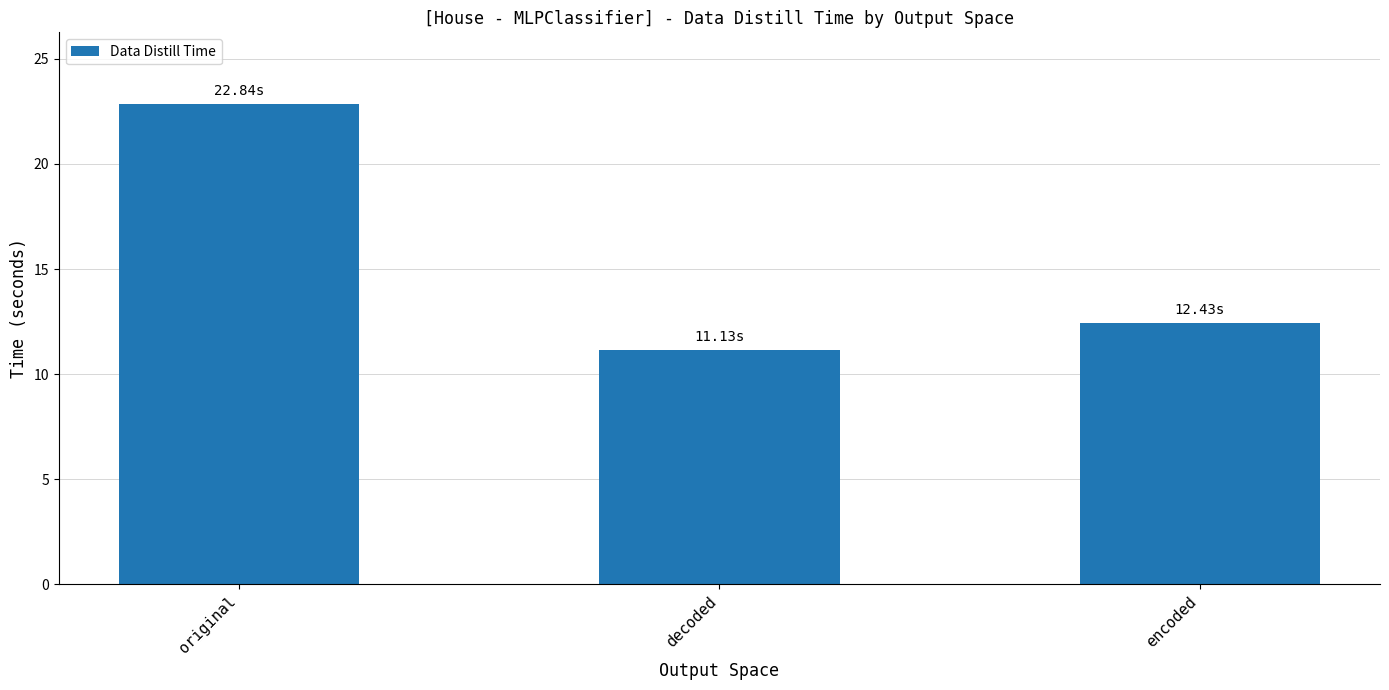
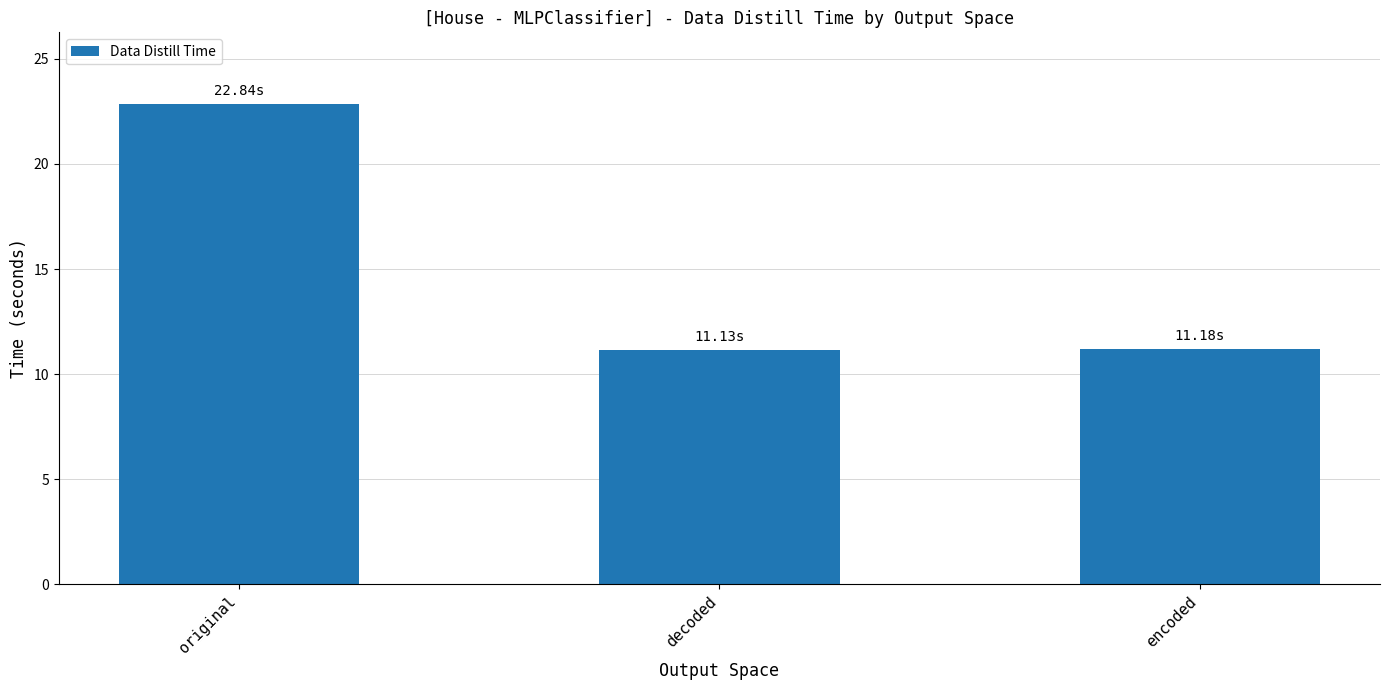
encoded: 12.43s -> 11.18s
